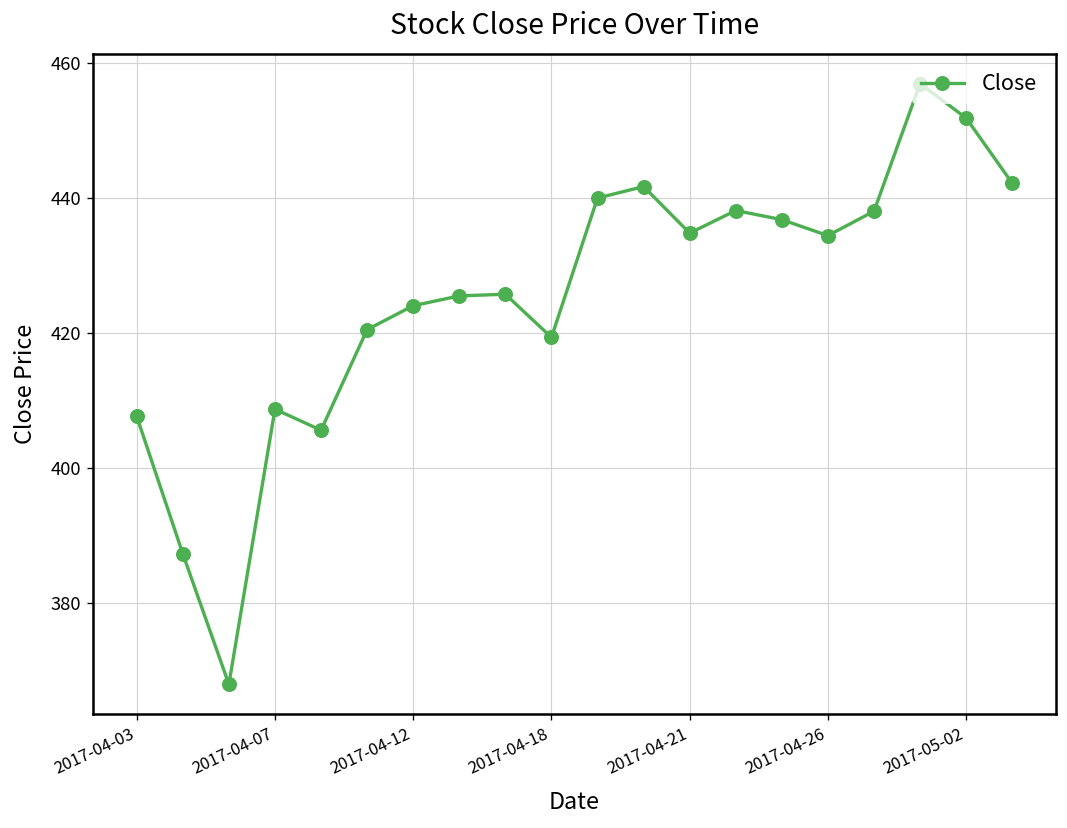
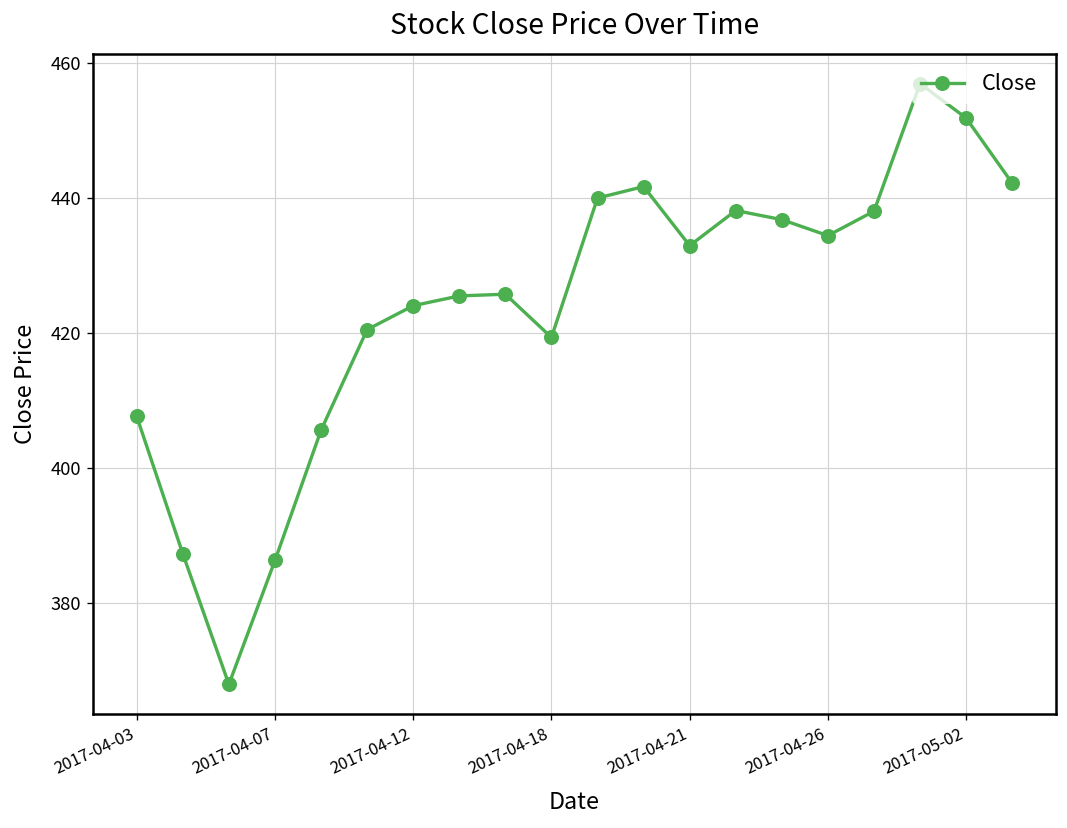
2017-04-07: 409 -> 386
2017-04-21: 435 -> 433
